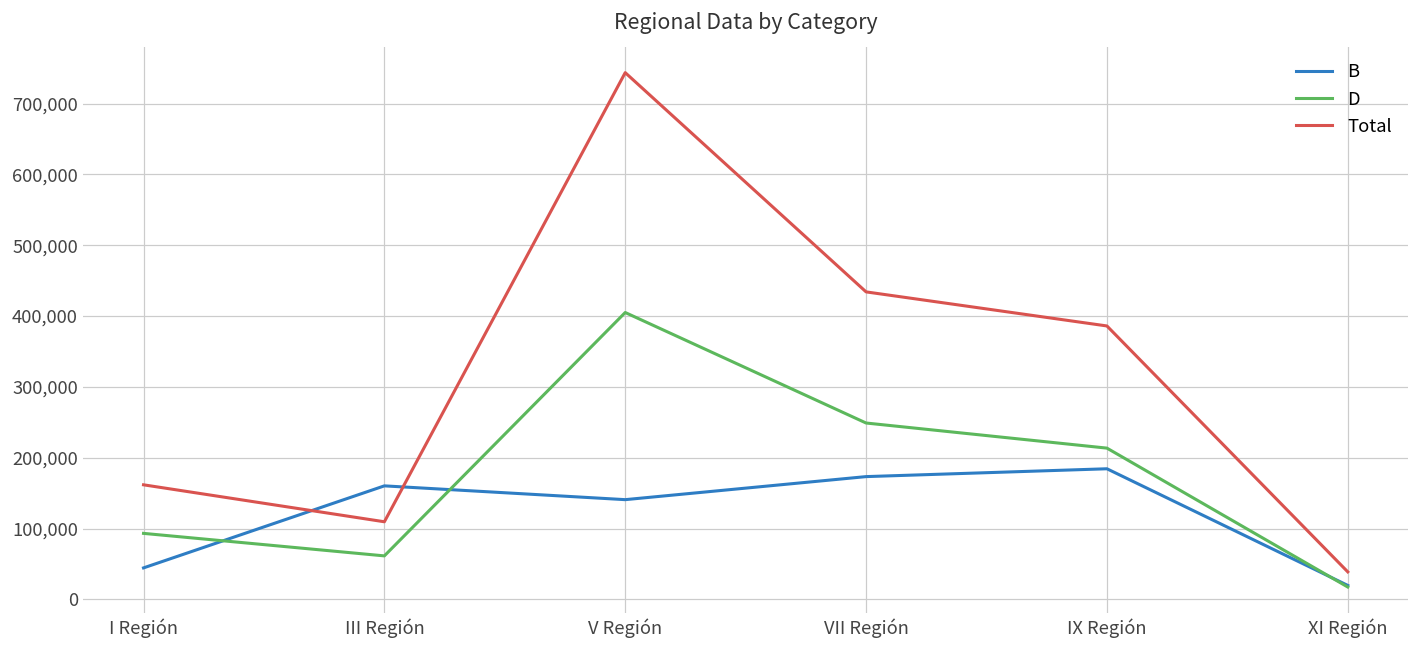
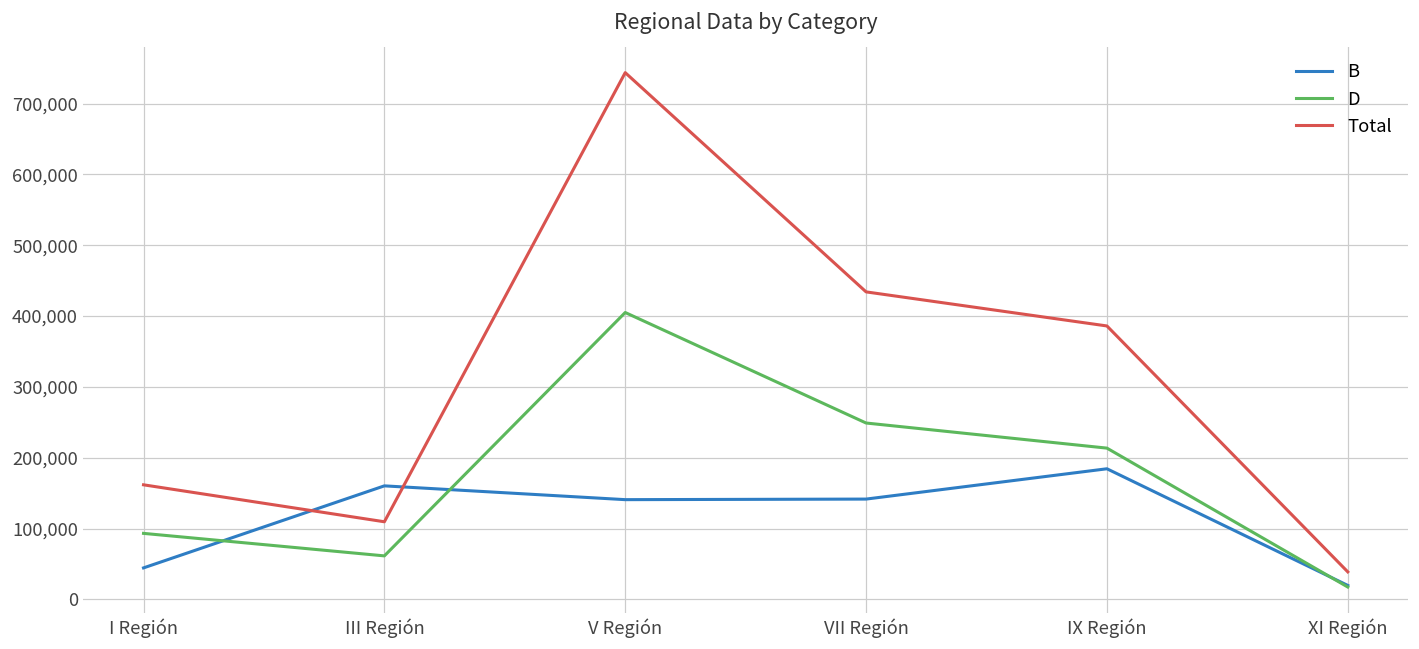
B, VII Región: 170,000 -> 140,000
